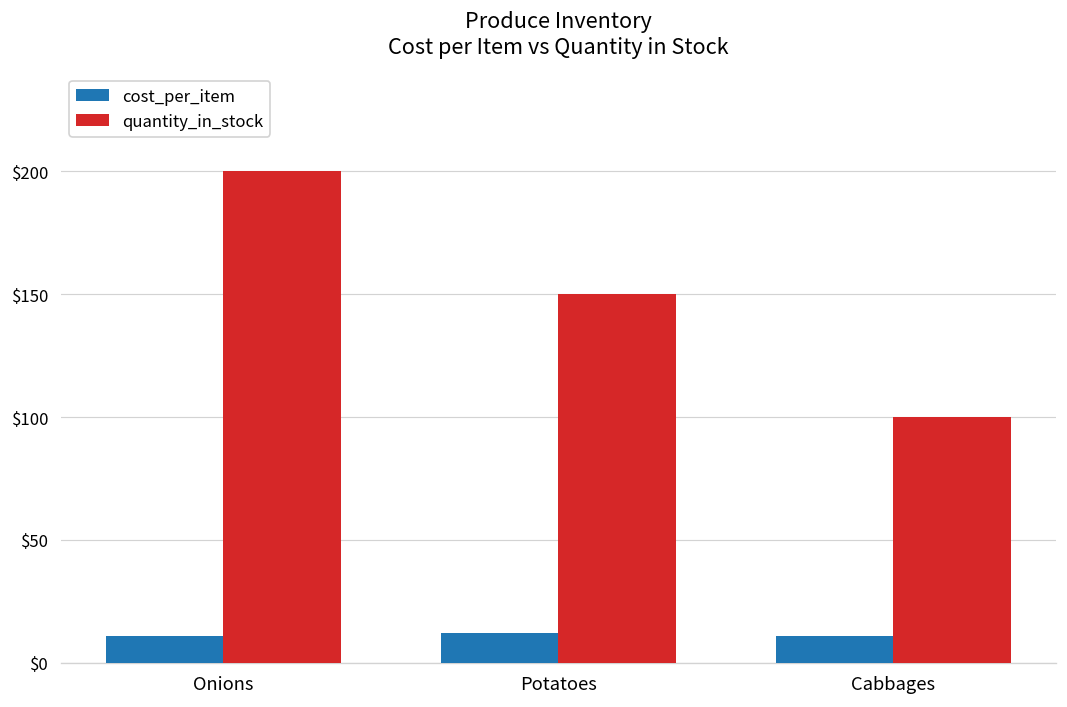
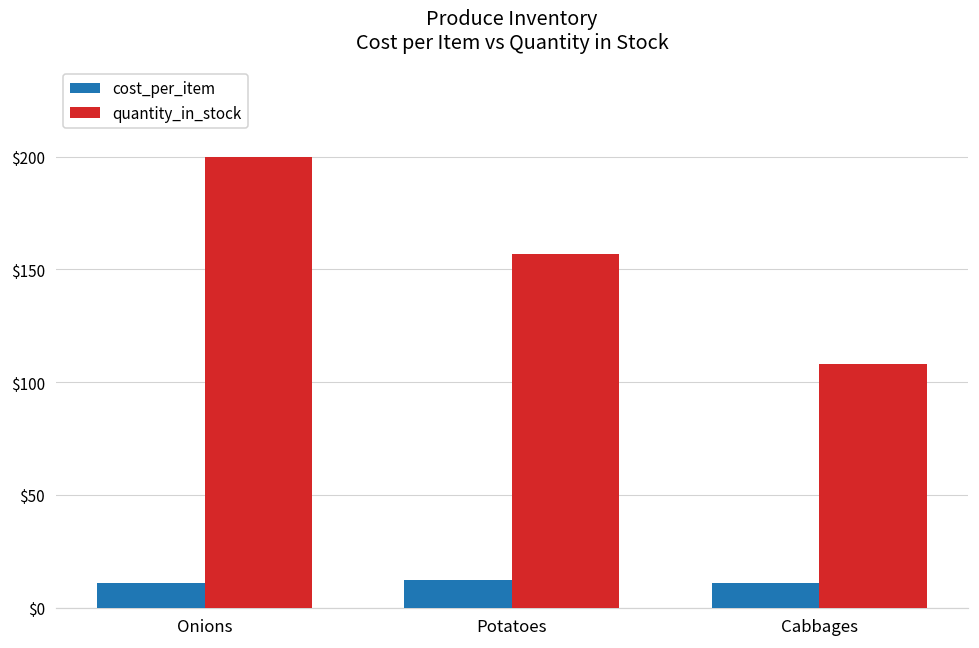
quantity_in_stock, Potatoes: $150 -> $157
quantity_in_stock, Cabbages: $100 -> $108
